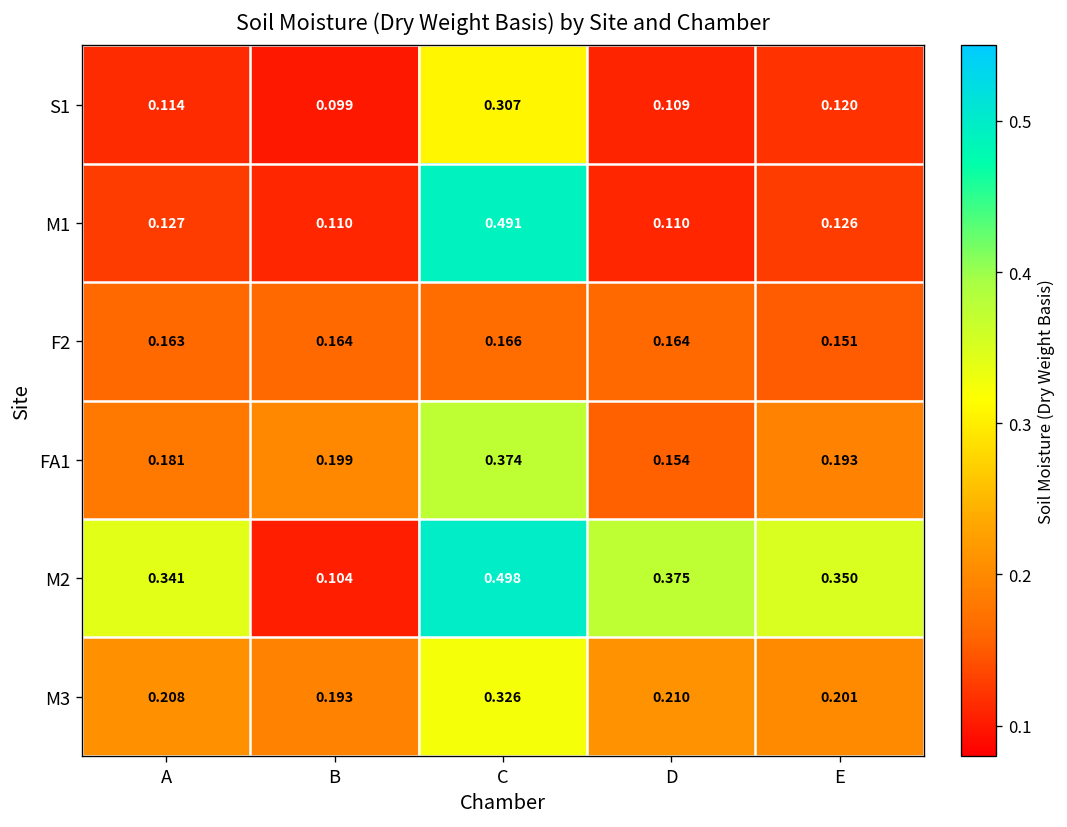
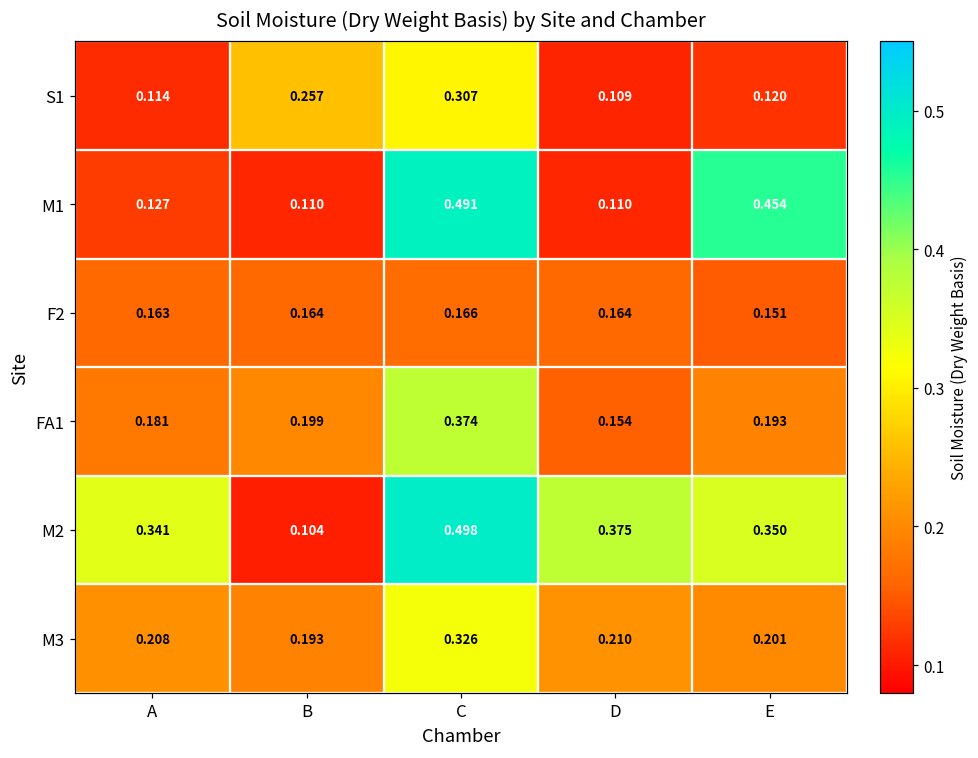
S1, B: 0.099 -> 0.257
M1, E: 0.126 -> 0.454
